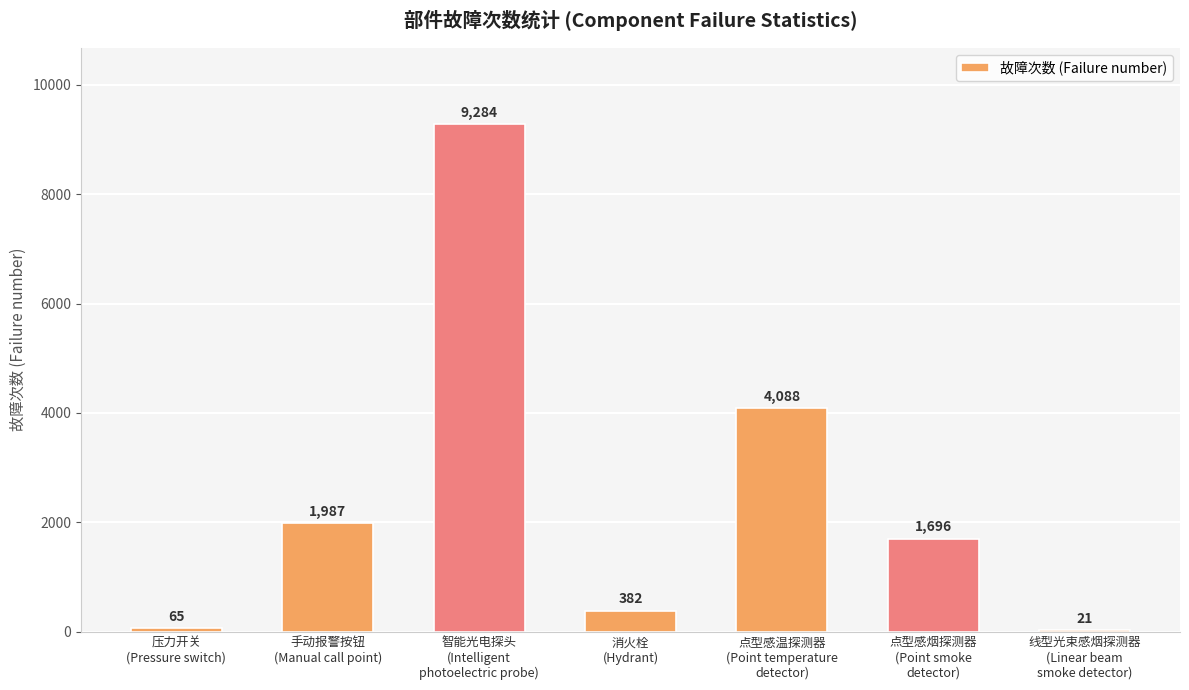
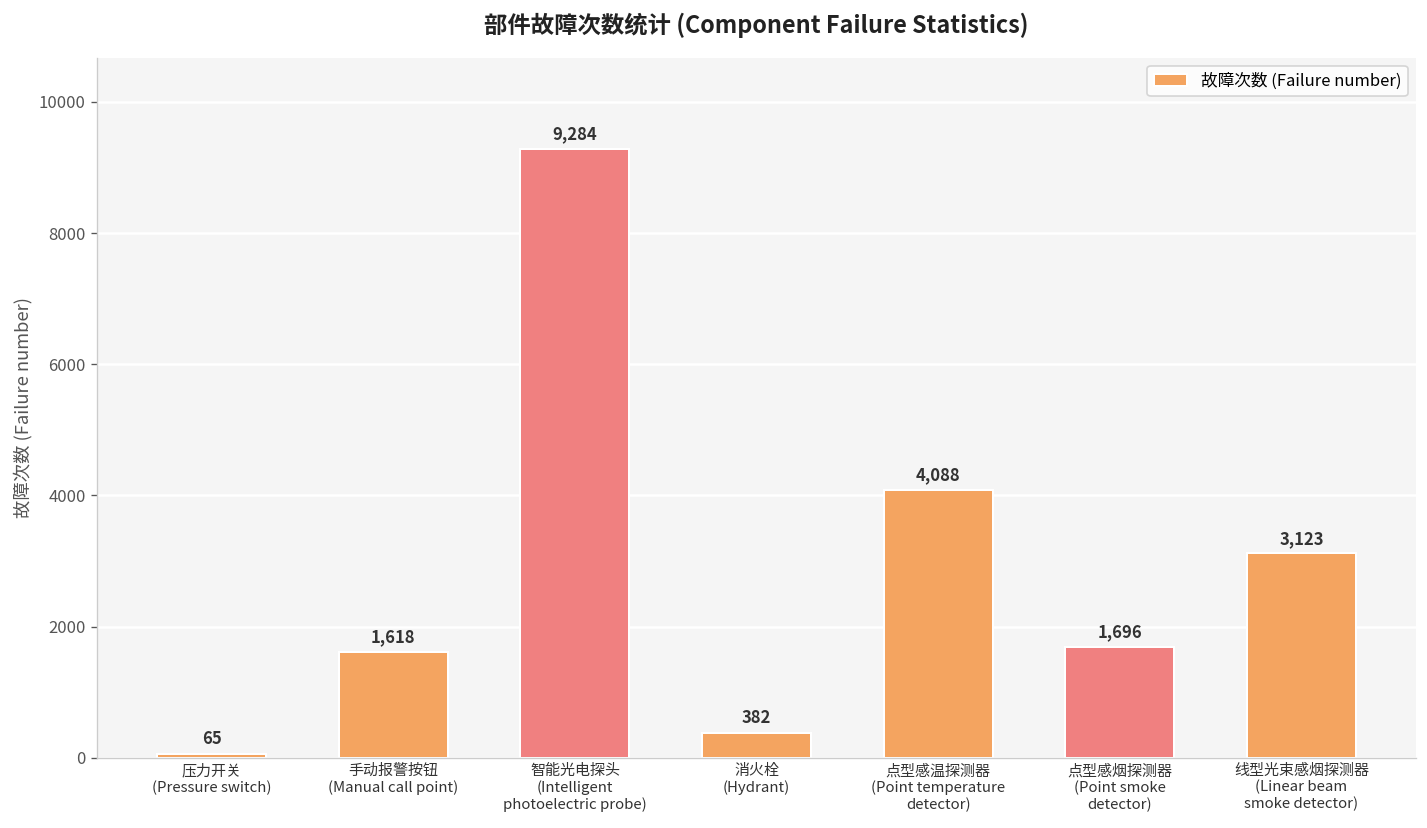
手动报警按钮 (Manual call point): 1,987 -> 1,618
线型光束感烟探测器 (Linear beam smoke detector): 21 -> 3,123
